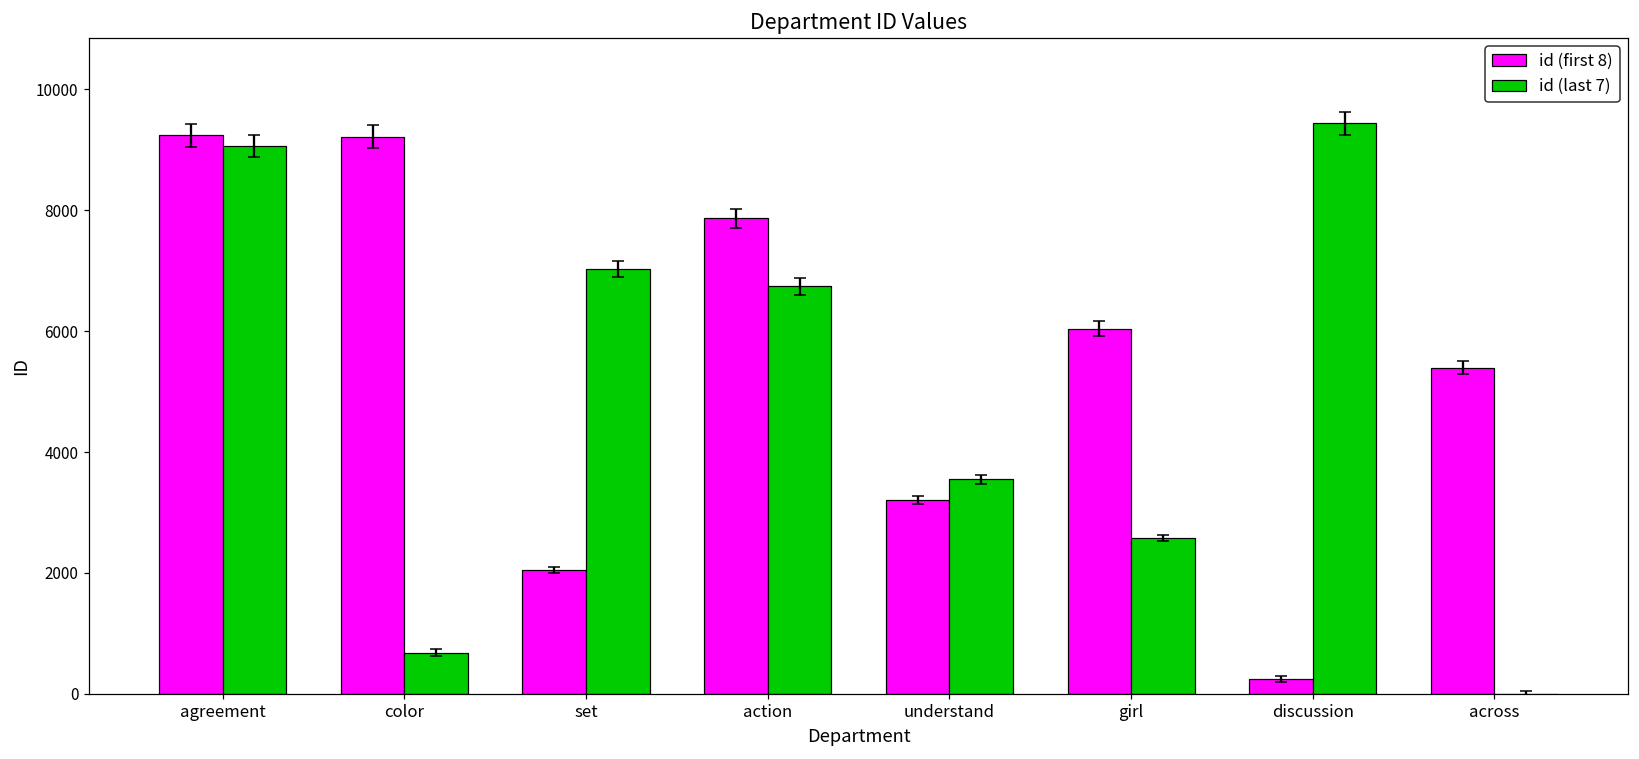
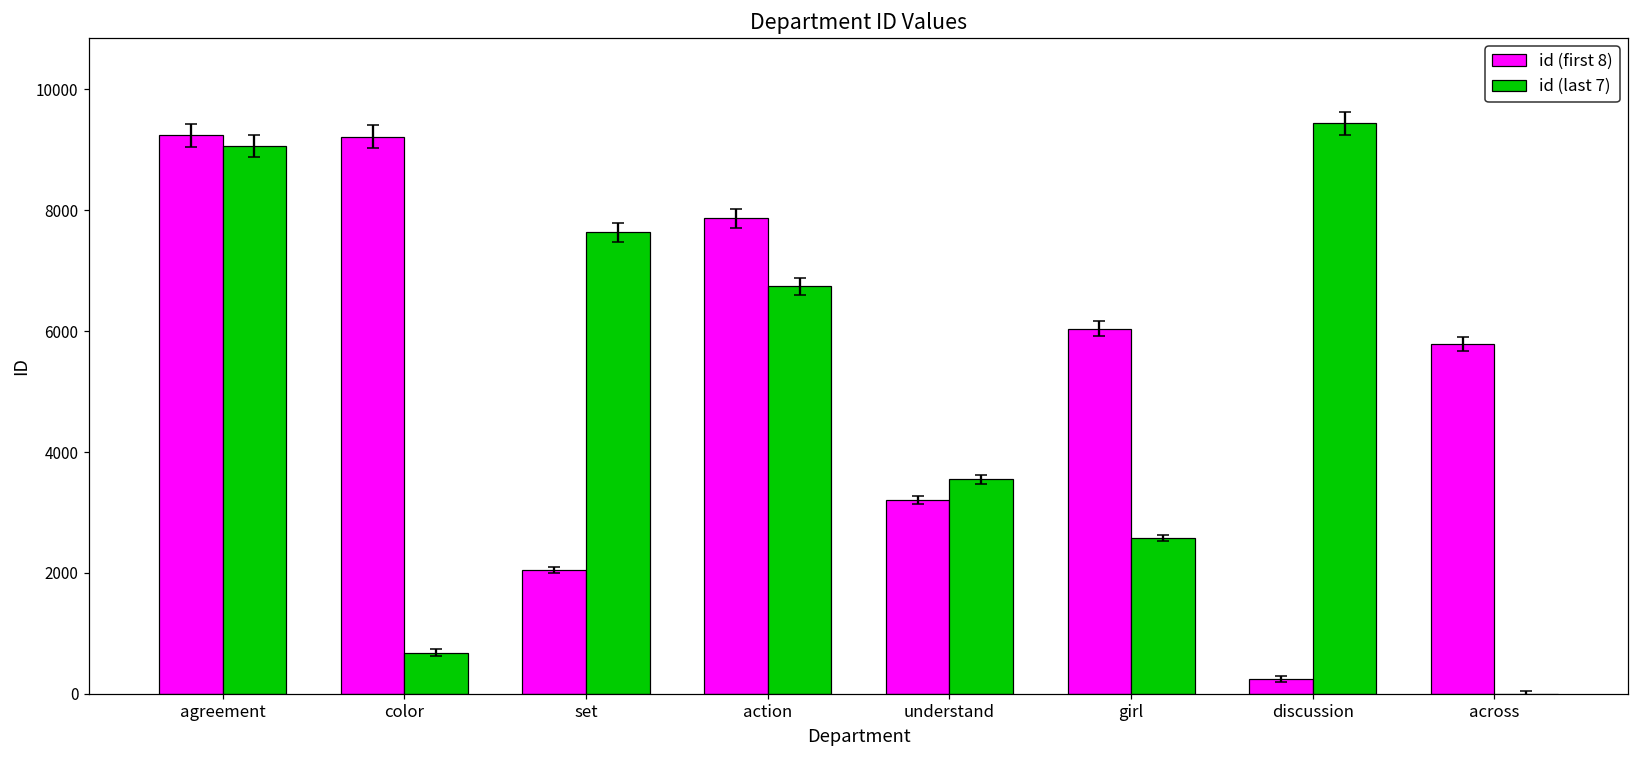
id (last 7), set: 7000 -> 7600
id (first 8), across: 5400 -> 5800
